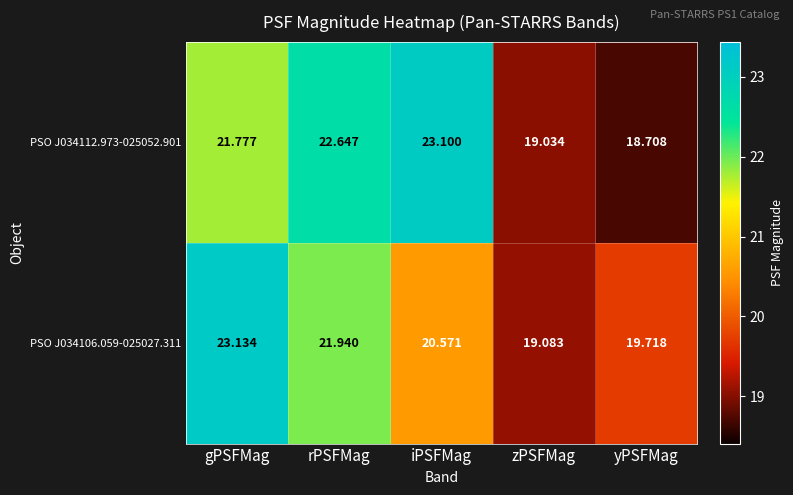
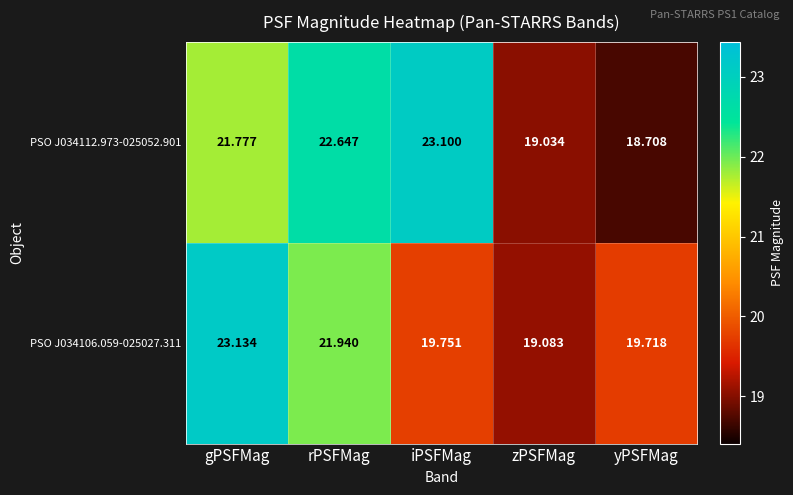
PSO J034106.059-025027.311, iPSFMag: 20.571 -> 19.751
